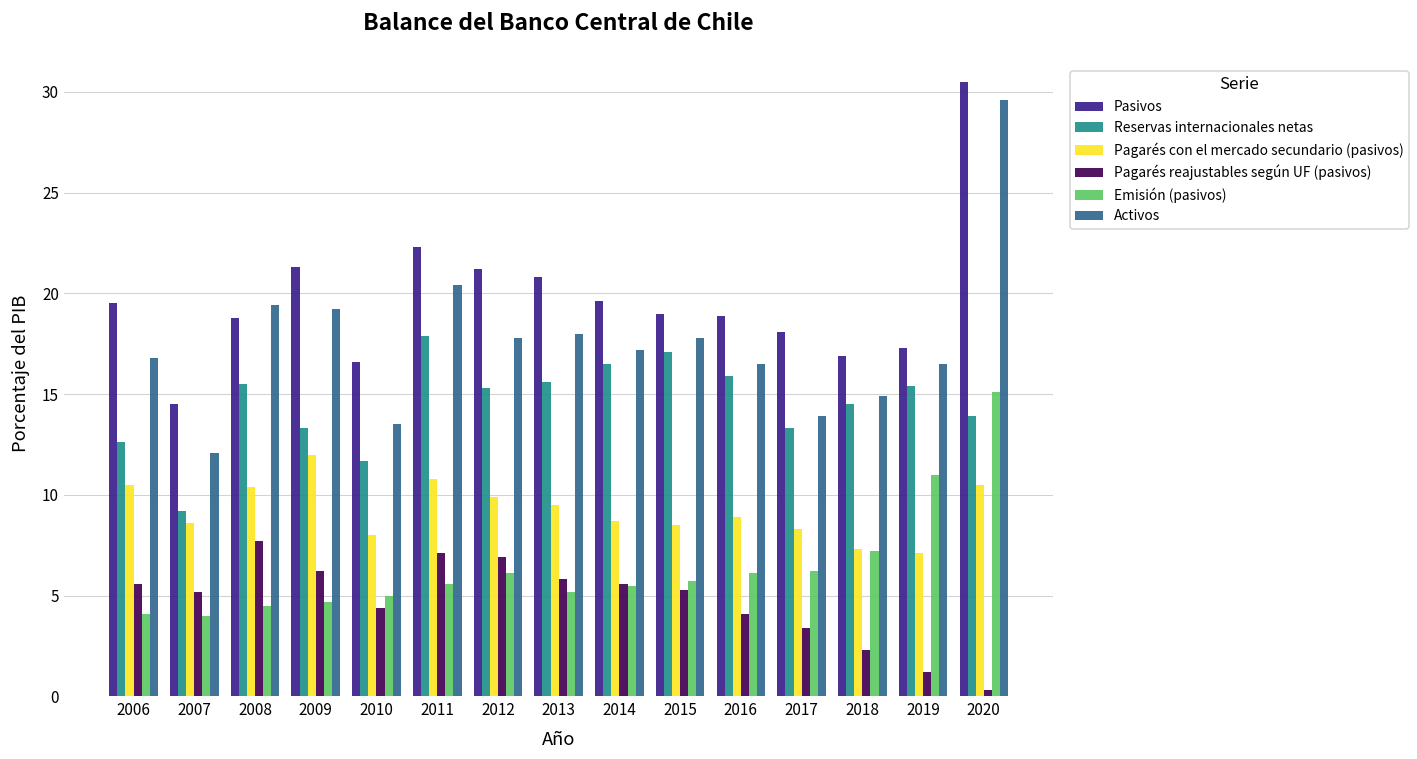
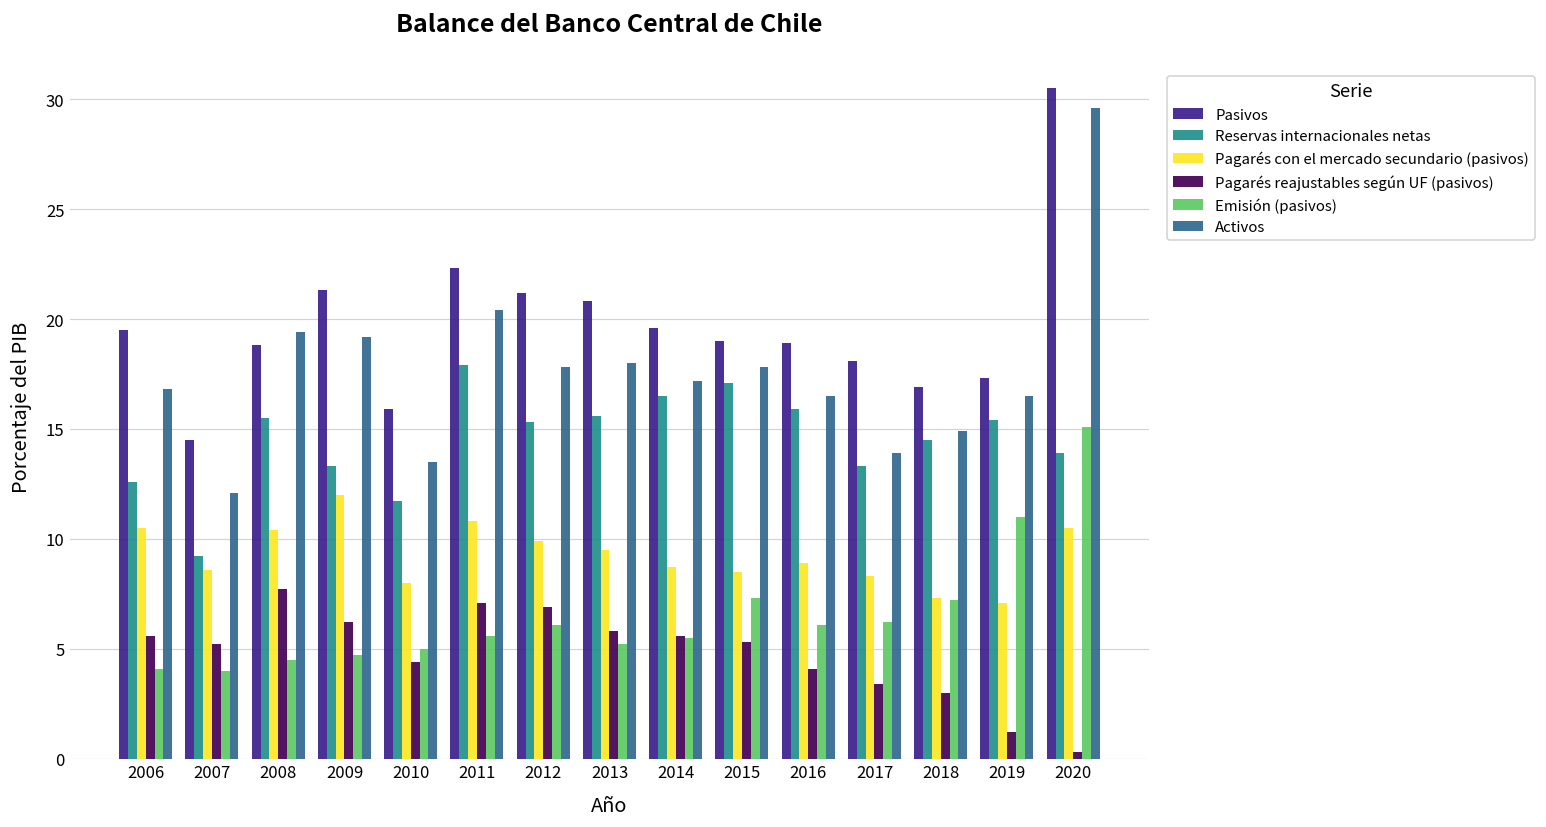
Pasivos, 2010: 16.6 -> 15.9
Emisión (pasivos), 2015: 5.7 -> 7.3
Pagarés reajustables según UF (pasivos), 2018: 2.3 -> 3.0
